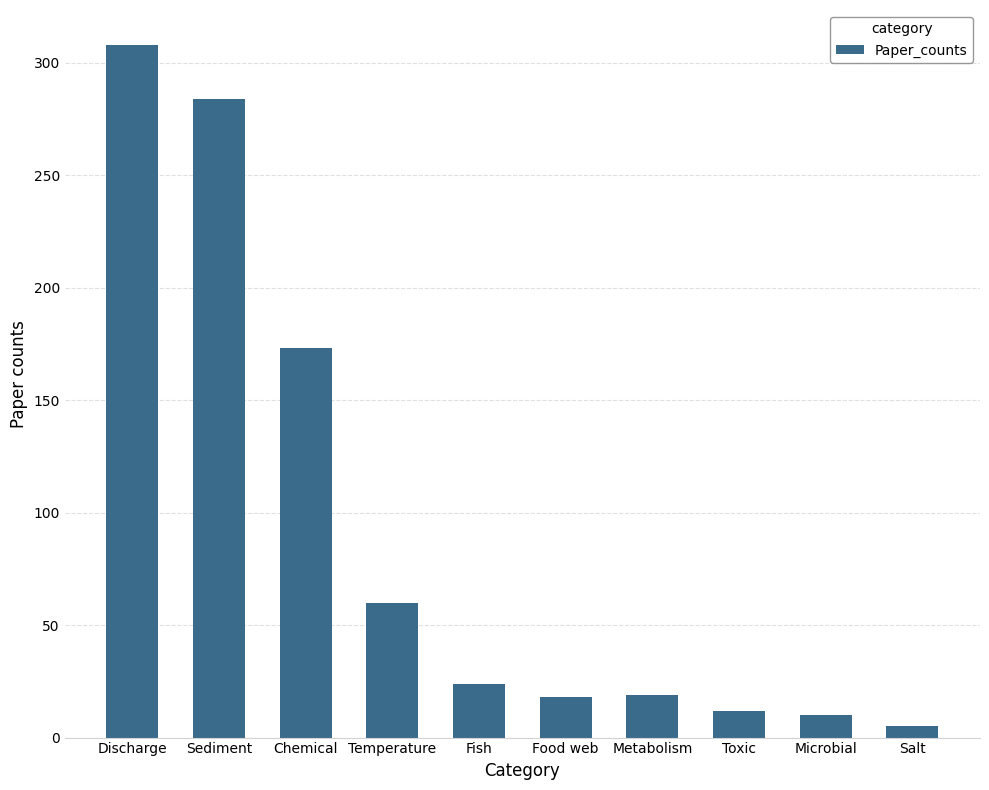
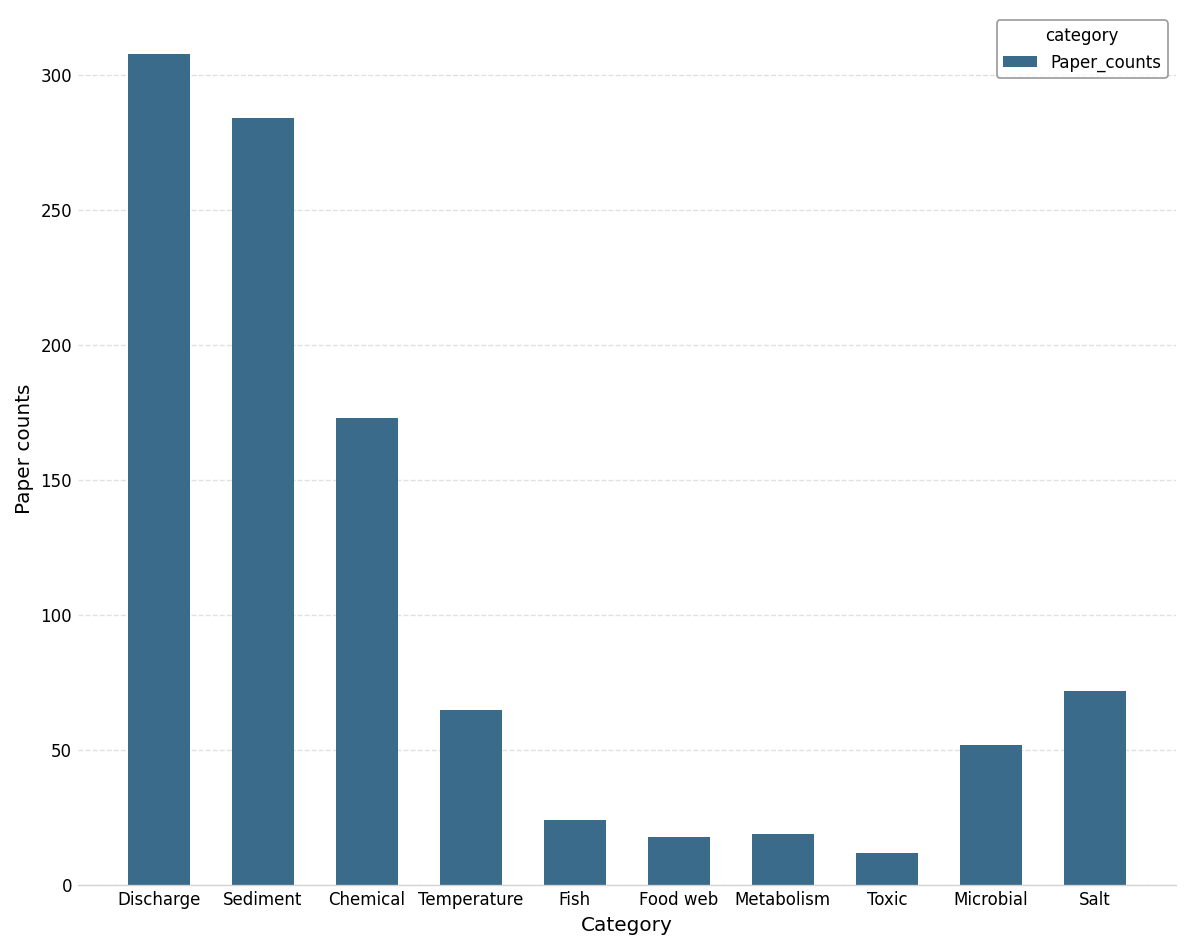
Temperature: 60 -> 65
Microbial: 10 -> 52
Salt: 5 -> 72
